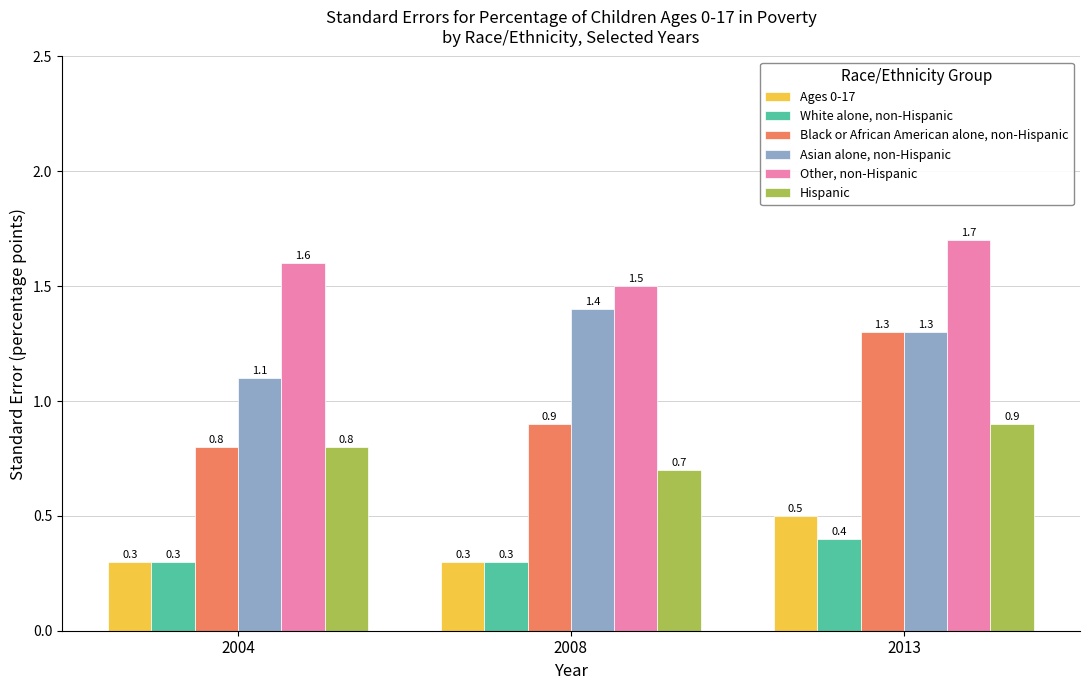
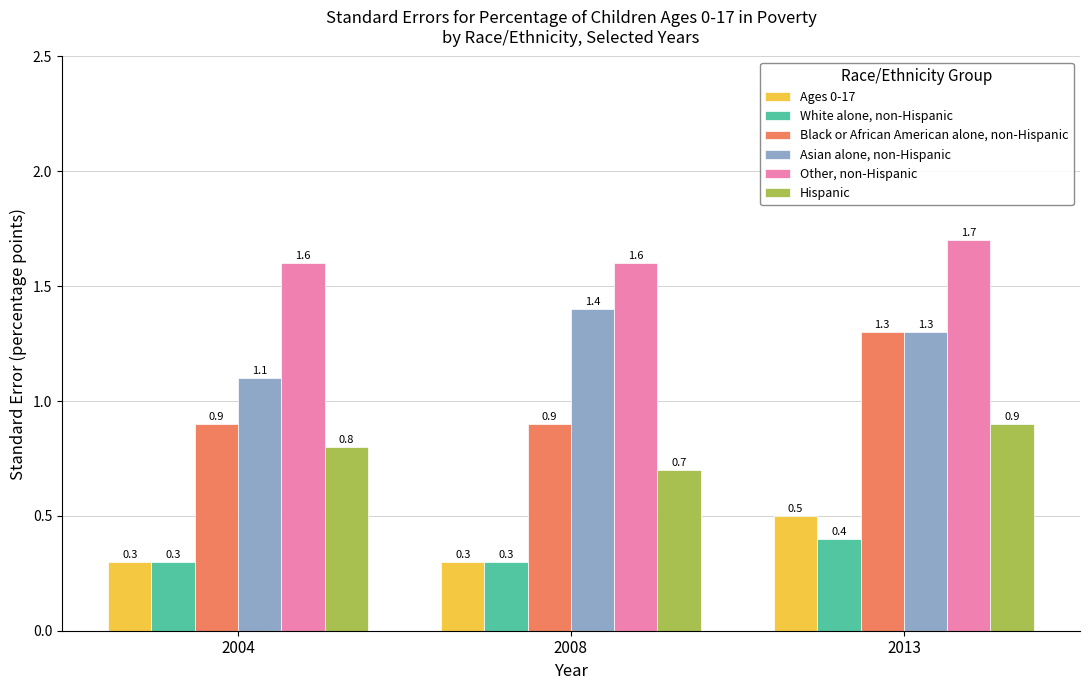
Black or African American alone, non-Hispanic, 2004: 0.8 -> 0.9
Other, non-Hispanic, 2008: 1.5 -> 1.6
